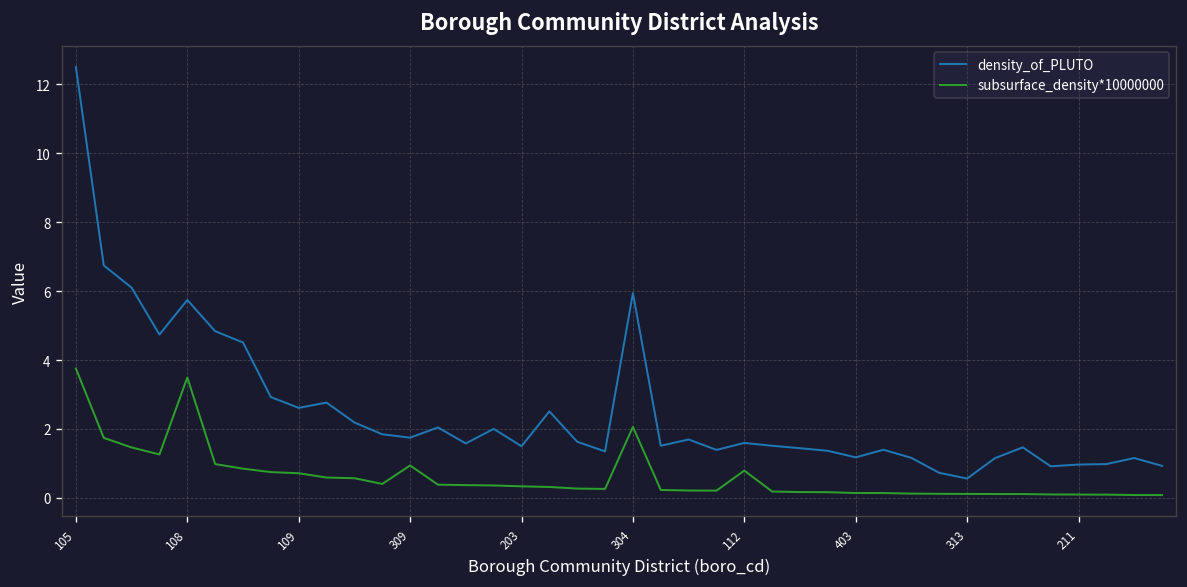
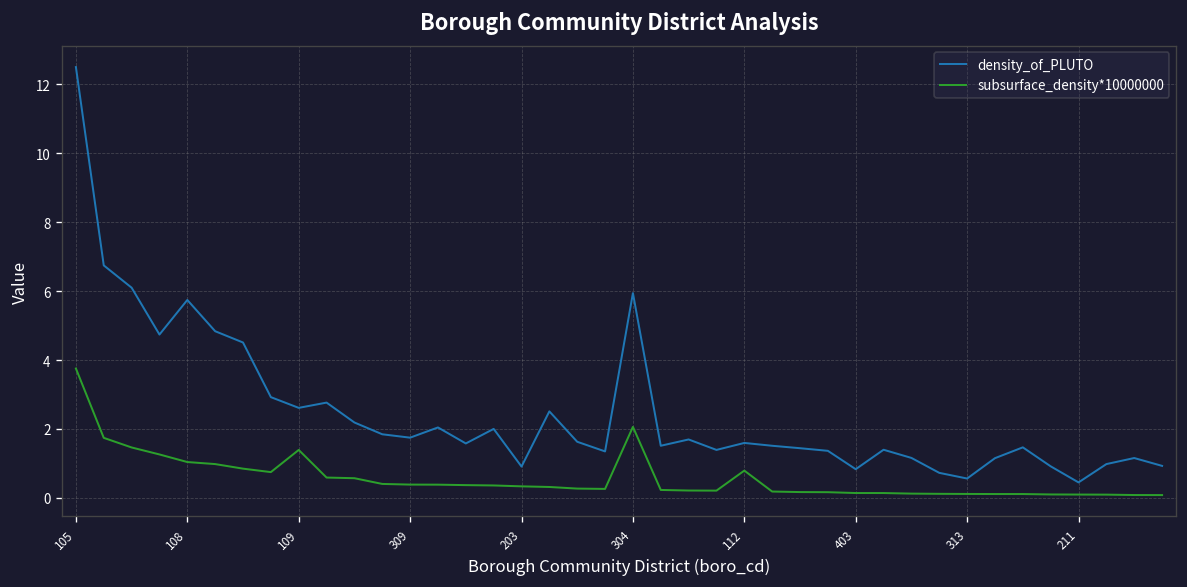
subsurface_density*10000000, 108: 3.5 -> 1.0
subsurface_density*10000000, 109: 0.7 -> 1.4
subsurface_density*10000000, 309: 0.9 -> 0.4
density_of_PLUTO, 203: 1.5 -> 0.9
density_of_PLUTO, 403: 1.2 -> 0.8
density_of_PLUTO, 211: 1.0 -> 0.4
